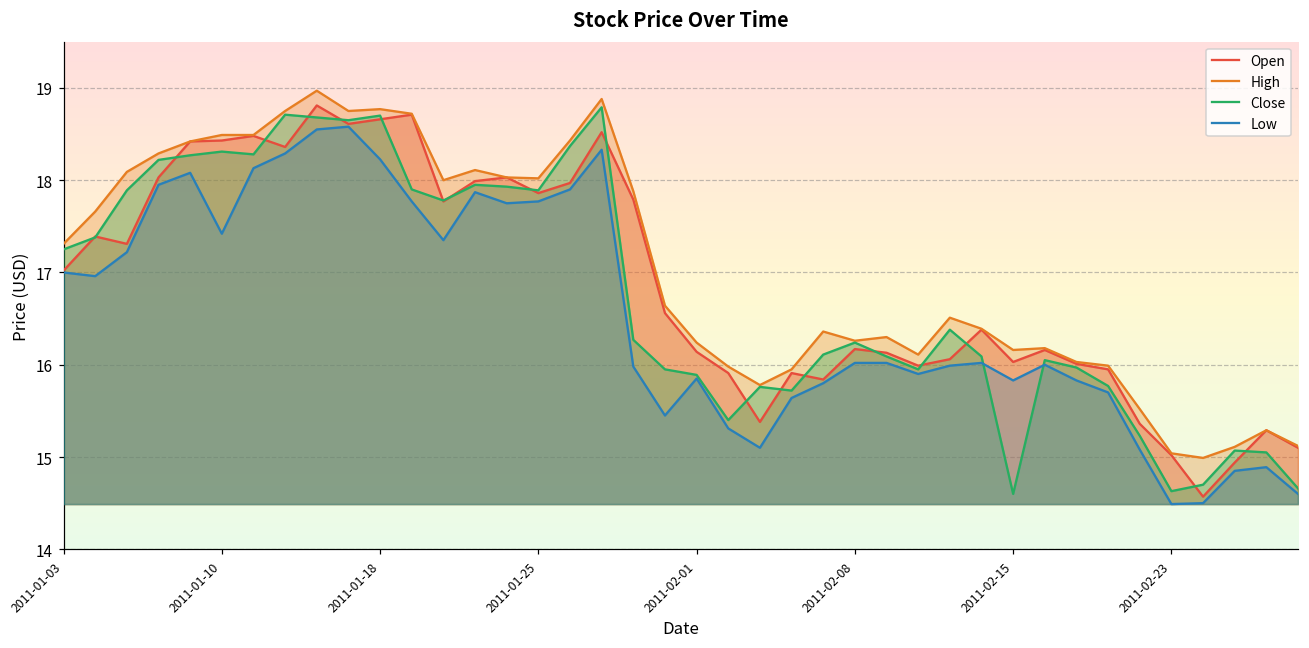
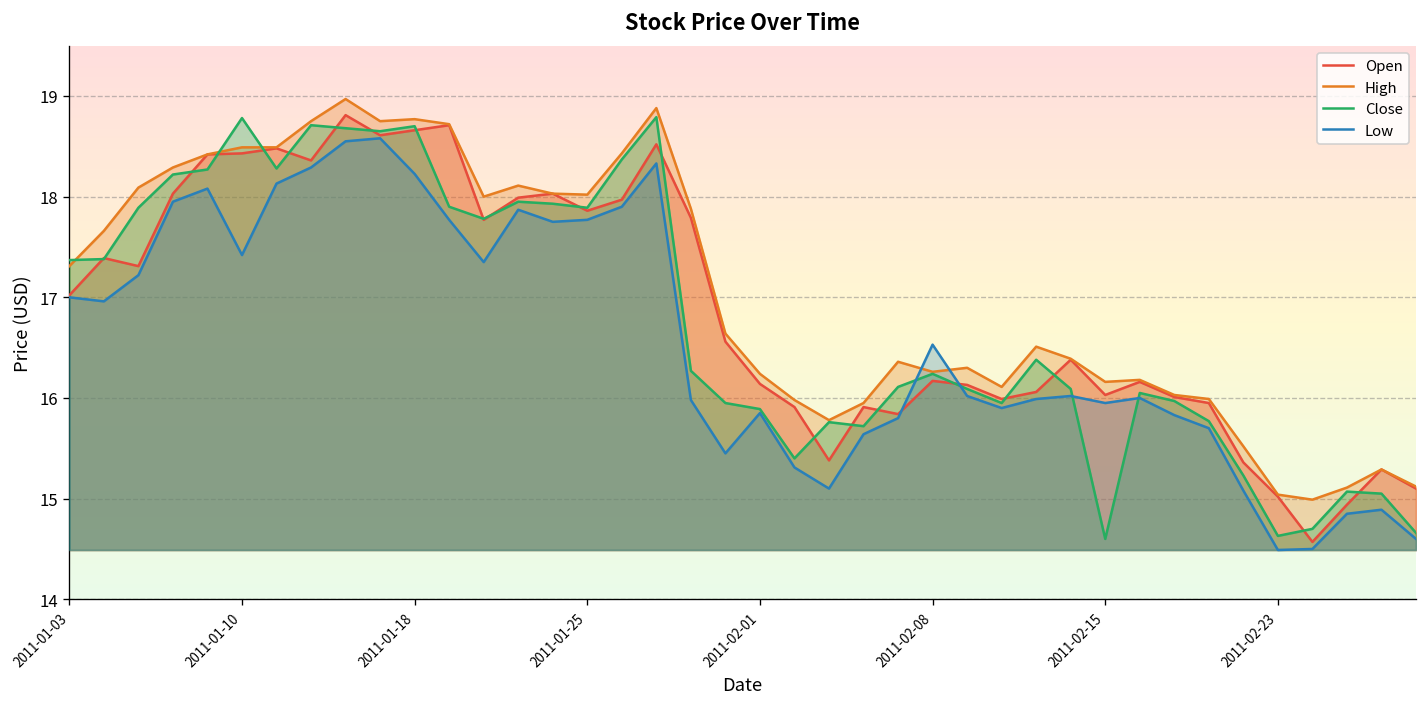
Close, 2011-01-03: 17.3 -> 17.4
Close, 2011-01-10: 18.3 -> 18.8
Low, 2011-02-08: 16.0 -> 16.5
Low, 2011-02-15: 15.8 -> 16.0
